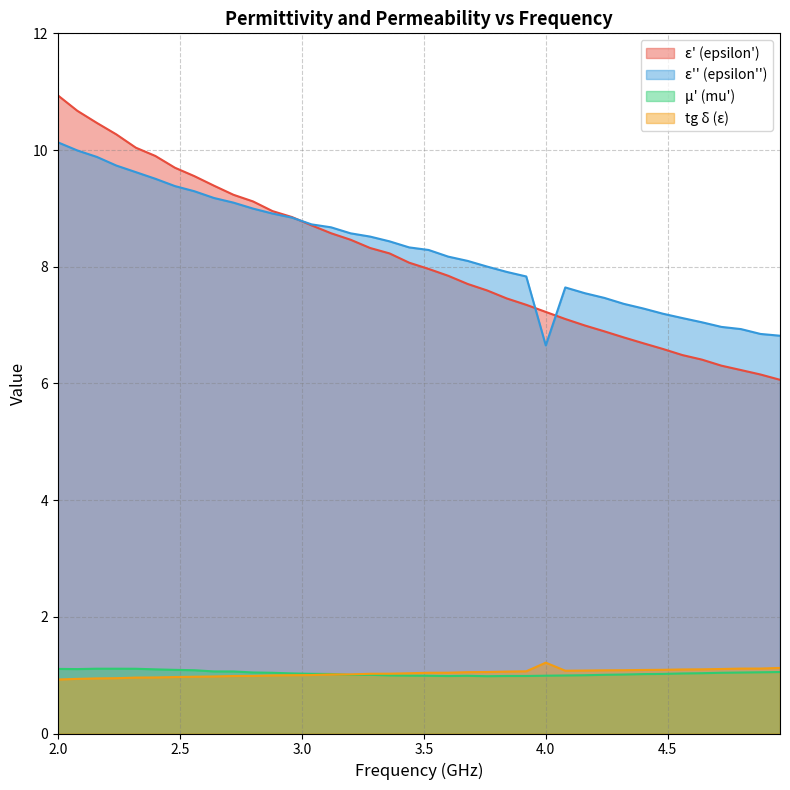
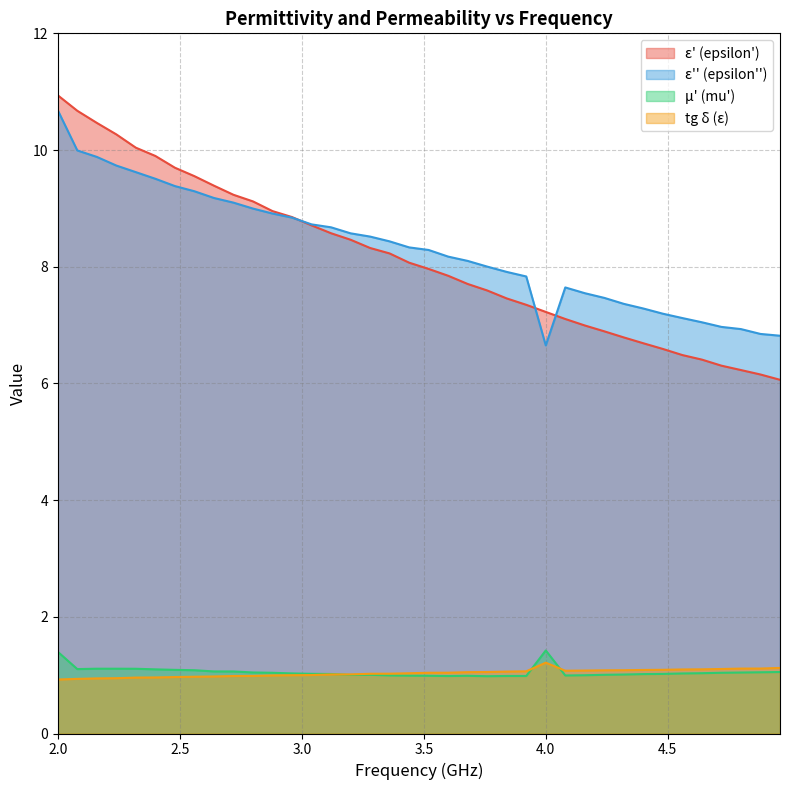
ε'' (epsilon''), 2.0: 10.1 -> 10.7
μ' (mu'), 2.0: 1.1 -> 1.4
μ' (mu'), 4.0: 1.0 -> 1.4
